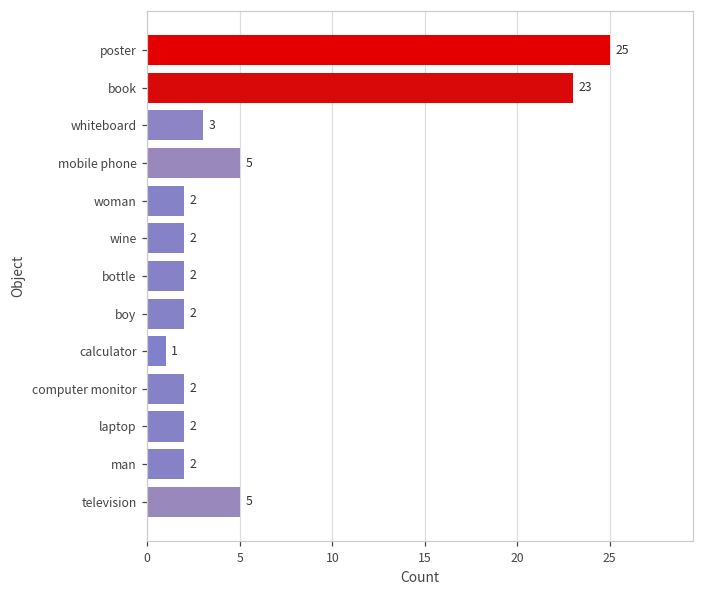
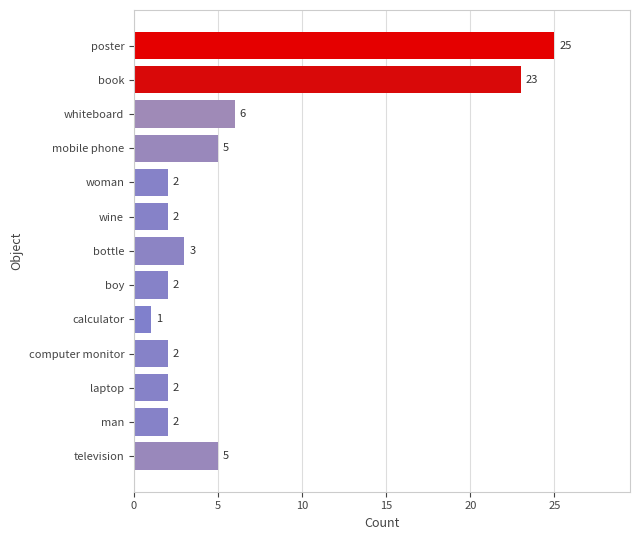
whiteboard: 3 -> 6
bottle: 2 -> 3
